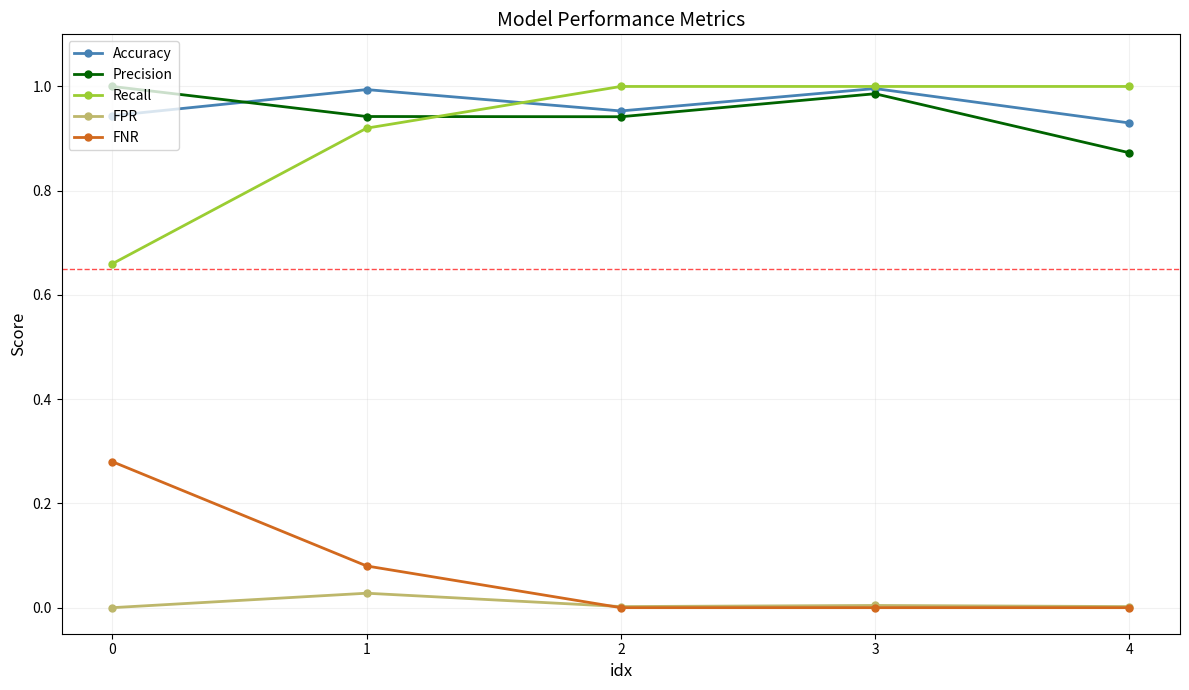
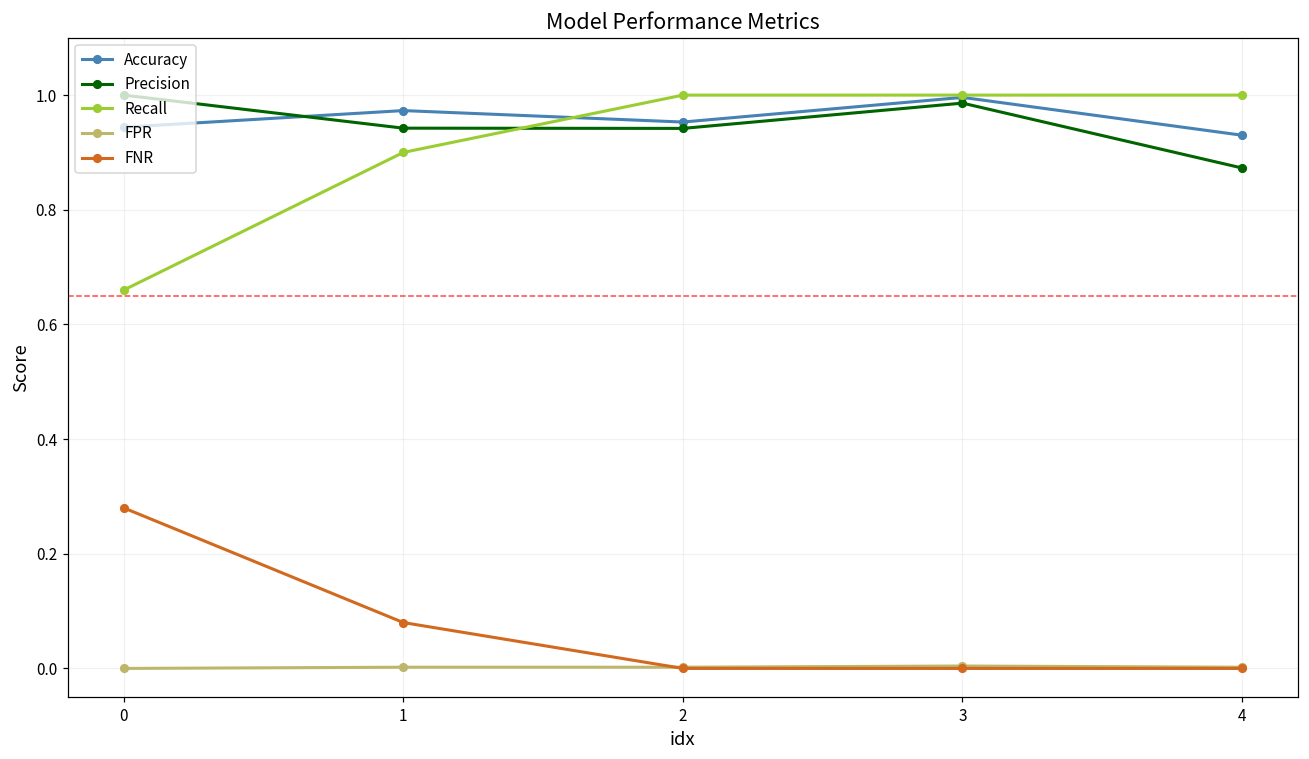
Accuracy, 1: 0.99 -> 0.97
Recall, 1: 0.92 -> 0.90
FPR, 1: 0.03 -> 0.00
